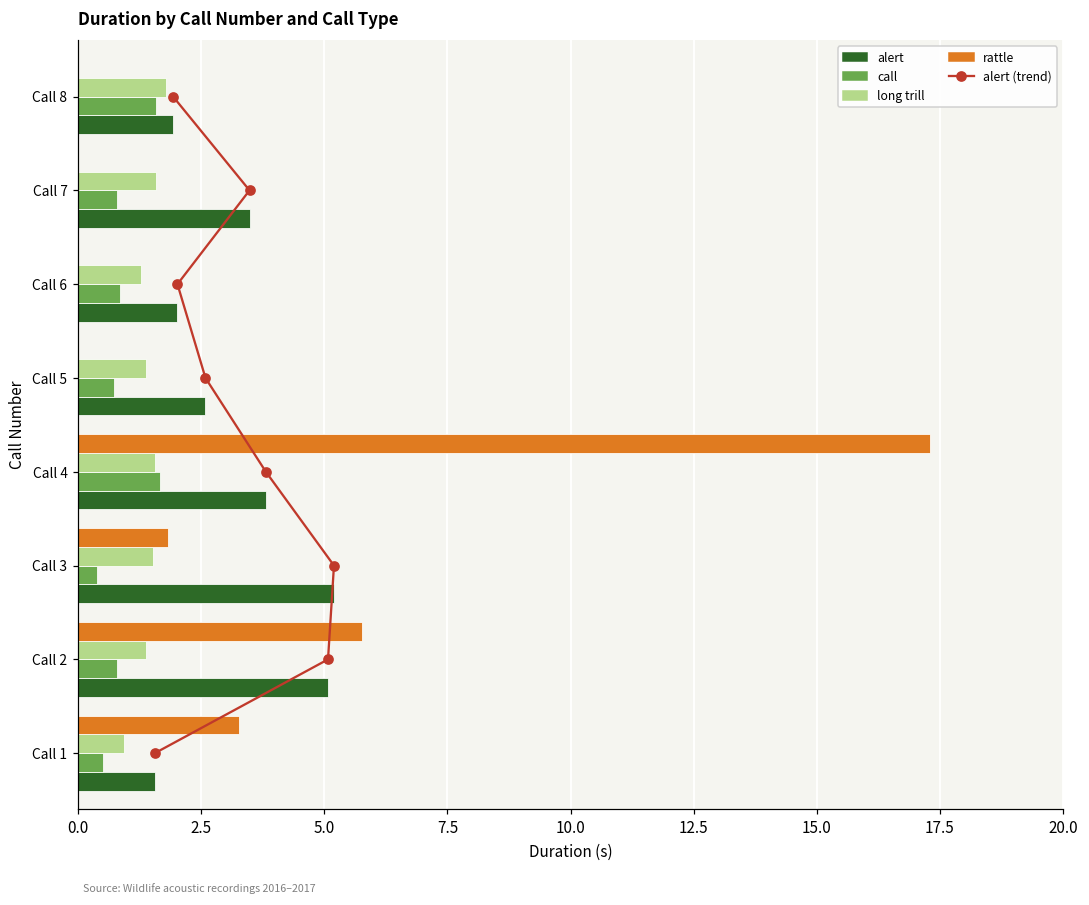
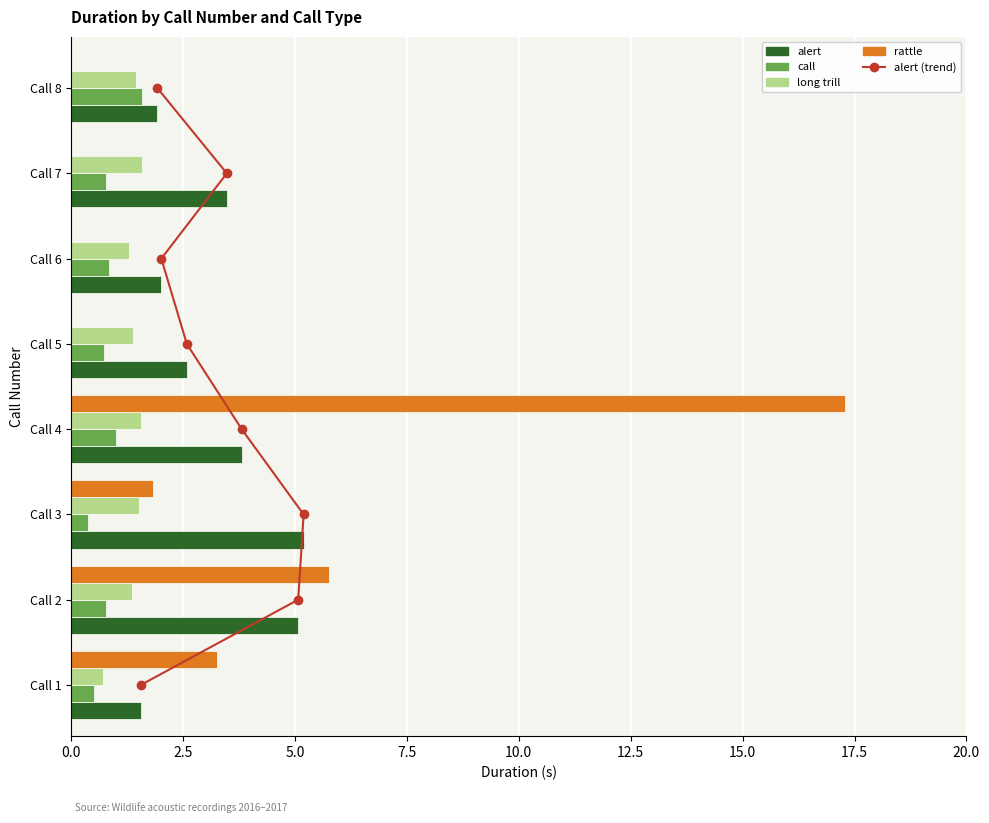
long trill, Call 8: 1.8 -> 1.5
call, Call 4: 1.7 -> 1.0
long trill, Call 1: 0.9 -> 0.7
